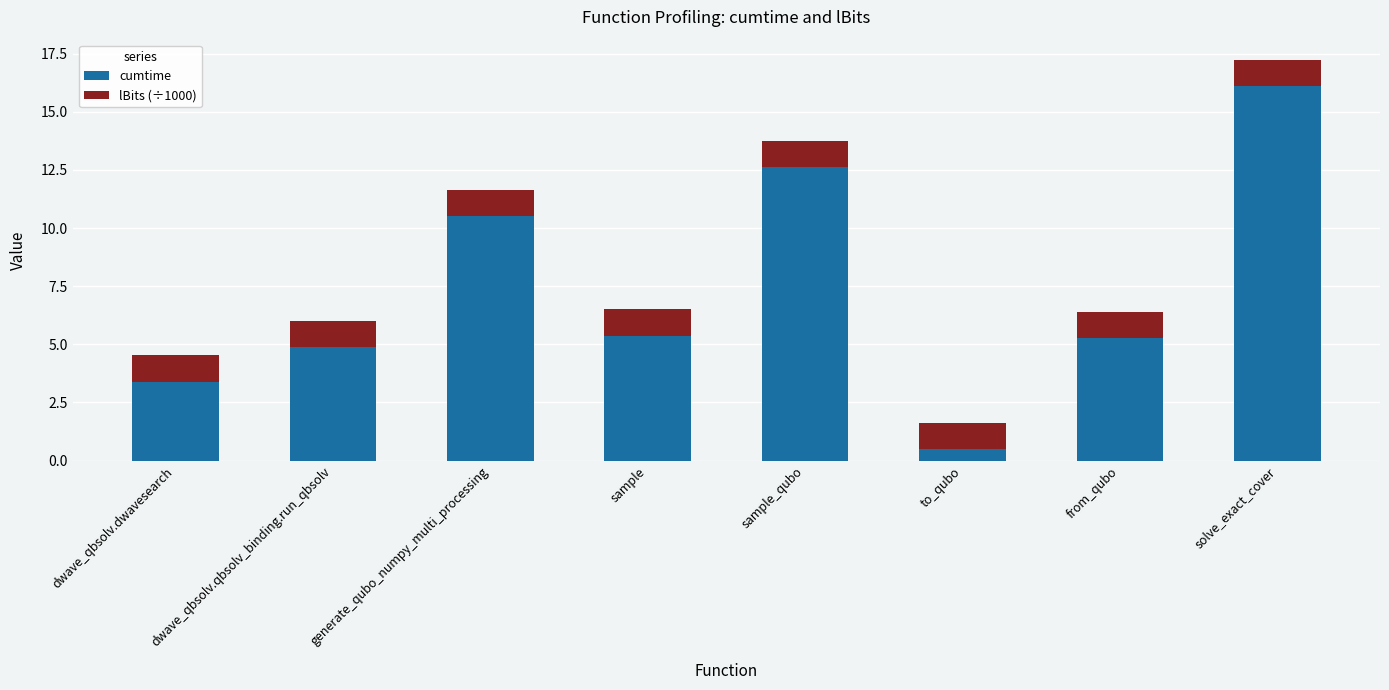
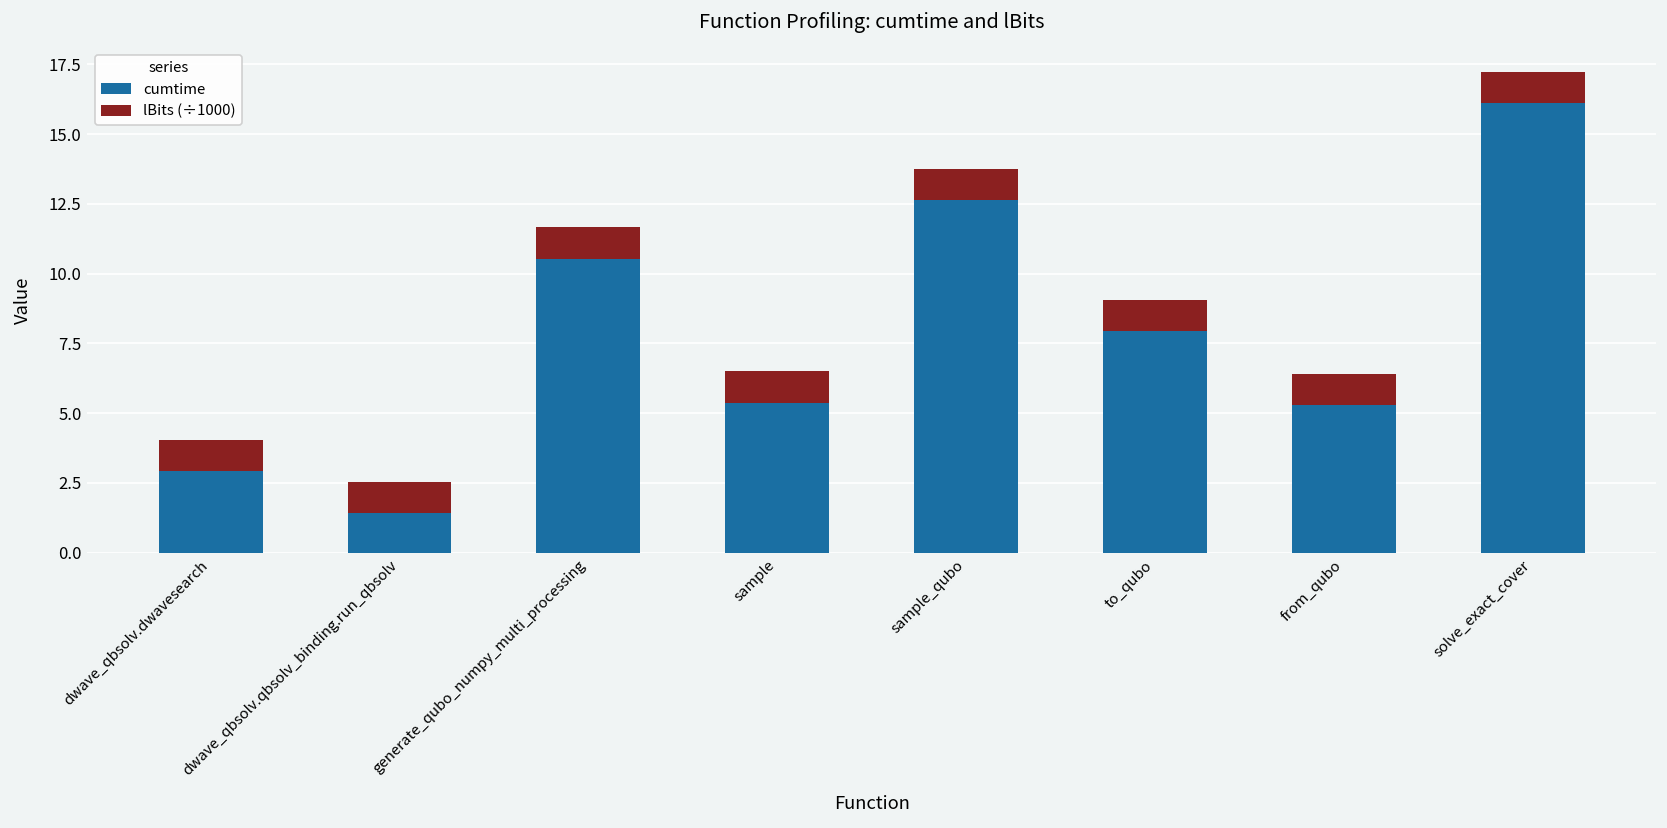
cumtime, dwave_qbsolv.dwavesearch: 3.4 -> 2.9
cumtime, dwave_qbsolv.qbsolv_binding.run_qbsolv: 4.9 -> 1.4
cumtime, to_qubo: 0.5 -> 7.9
